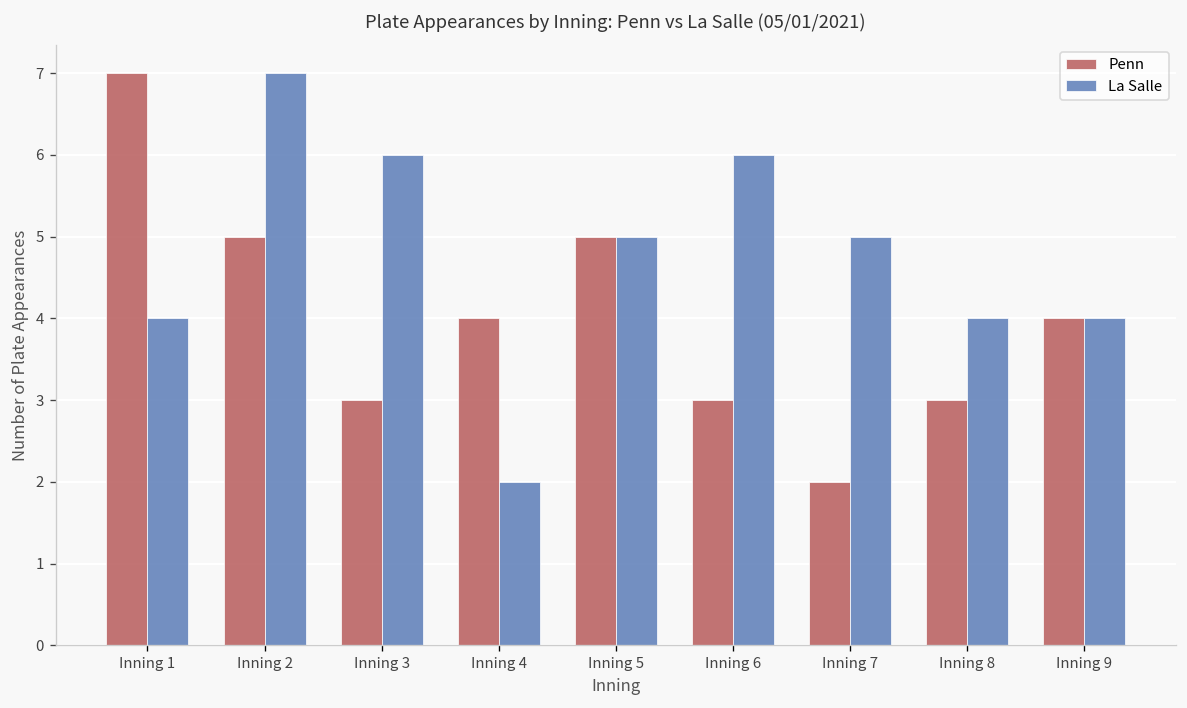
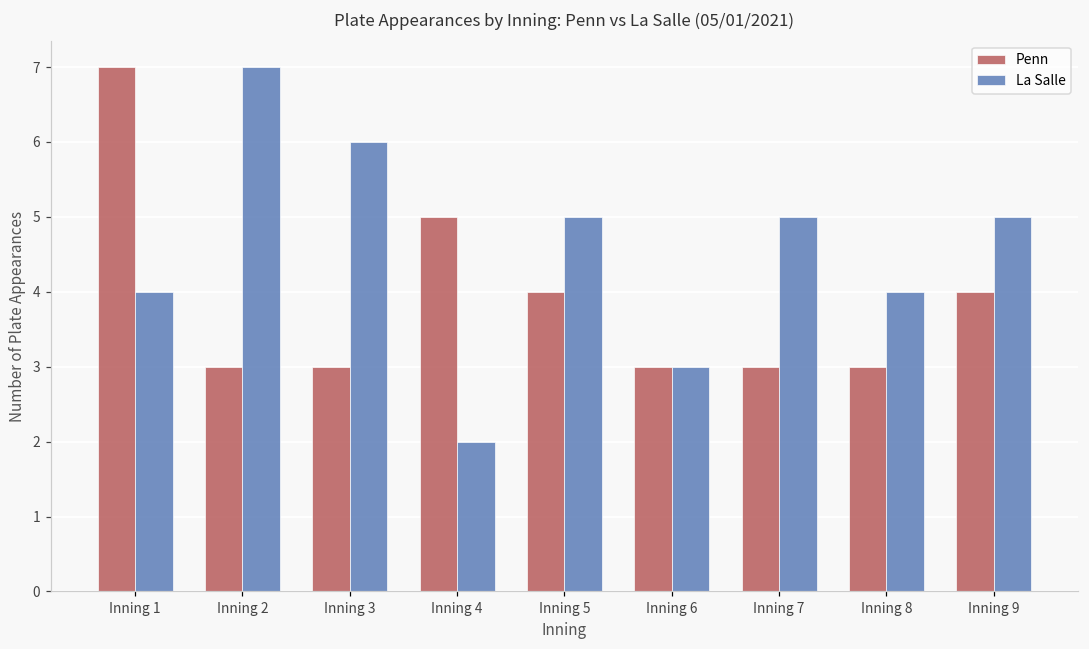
Penn, Inning 2: 5 -> 3
Penn, Inning 4: 4 -> 5
Penn, Inning 5: 5 -> 4
La Salle, Inning 6: 6 -> 3
Penn, Inning 7: 2 -> 3
La Salle, Inning 9: 4 -> 5
